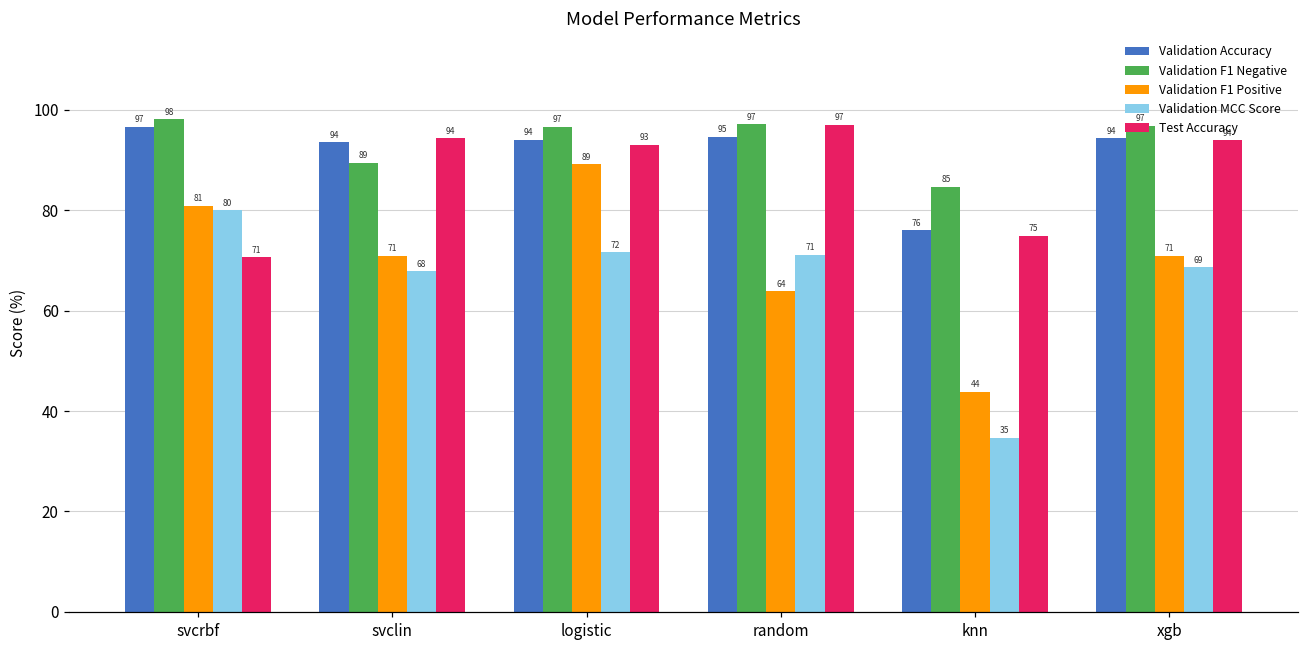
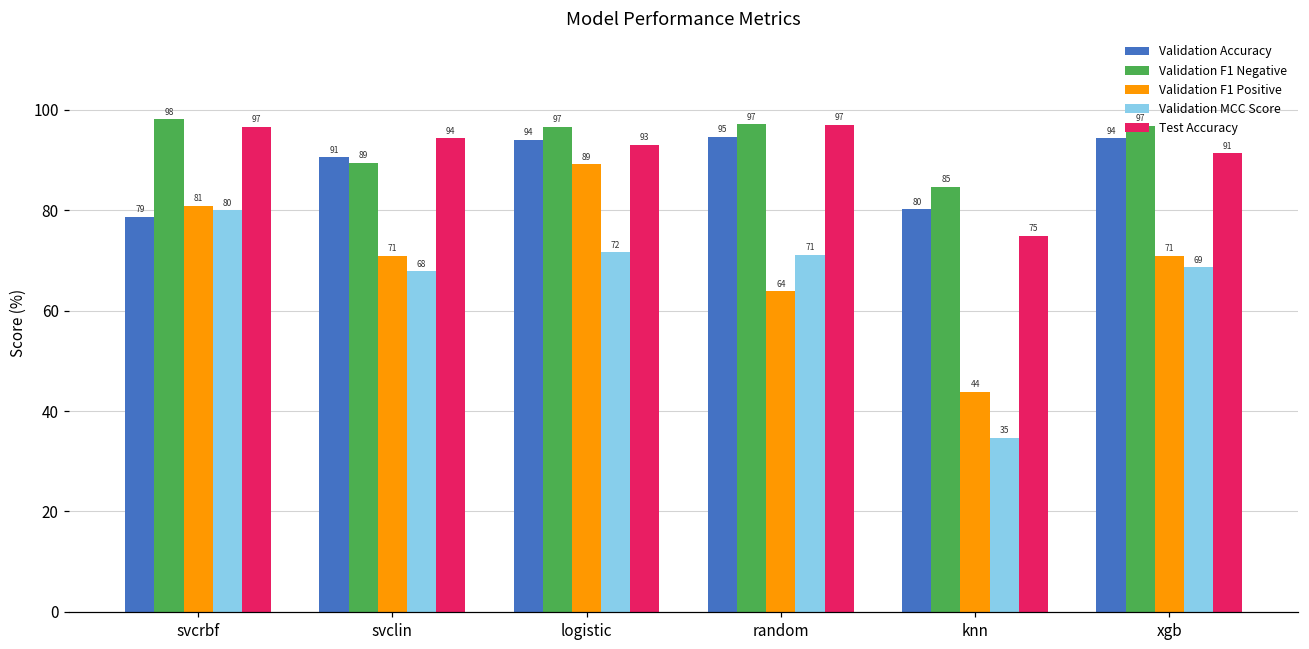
Validation Accuracy, svcrbf: 97 -> 79
Test Accuracy, svcrbf: 71 -> 97
Validation Accuracy, svclin: 94 -> 91
Validation Accuracy, knn: 76 -> 80
Test Accuracy, xgb: 94 -> 91
